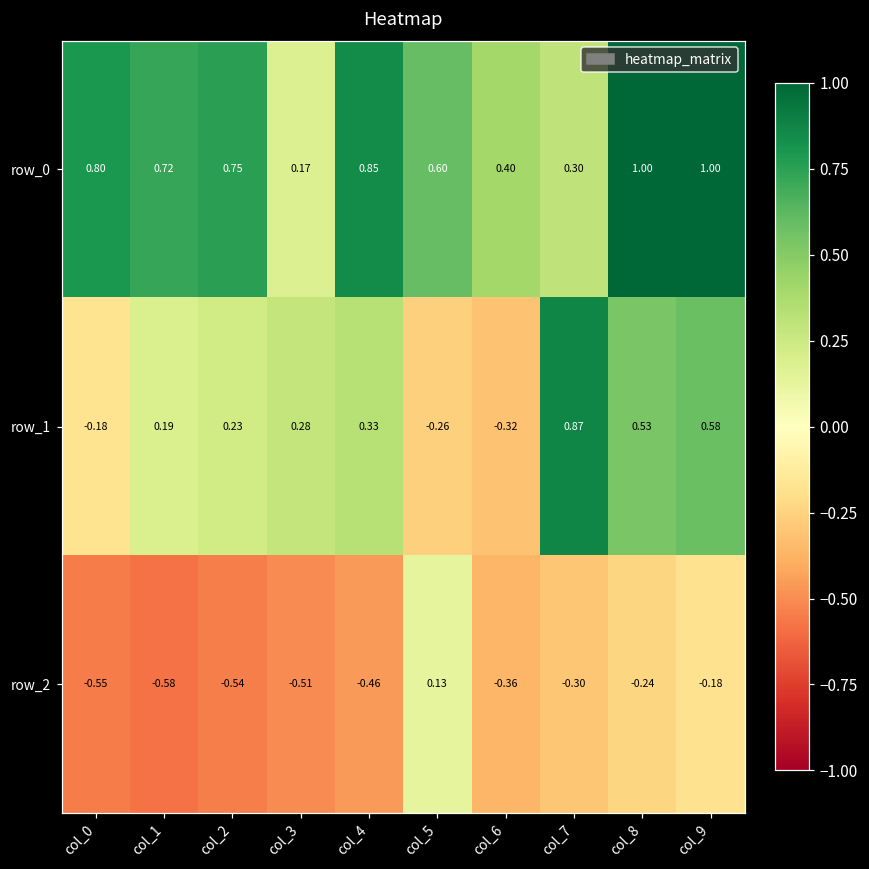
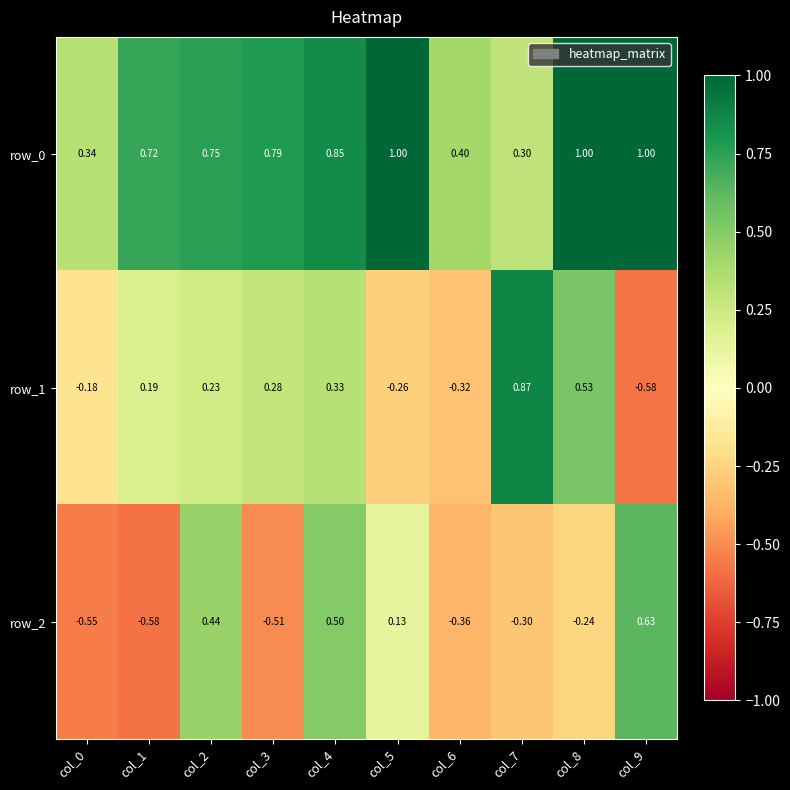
row_0, col_0: 0.80 -> 0.34
row_0, col_3: 0.17 -> 0.79
row_0, col_5: 0.60 -> 1.00
row_1, col_9: 0.58 -> -0.58
row_2, col_2: -0.54 -> 0.44
row_2, col_4: -0.46 -> 0.50
row_2, col_9: -0.18 -> 0.63
